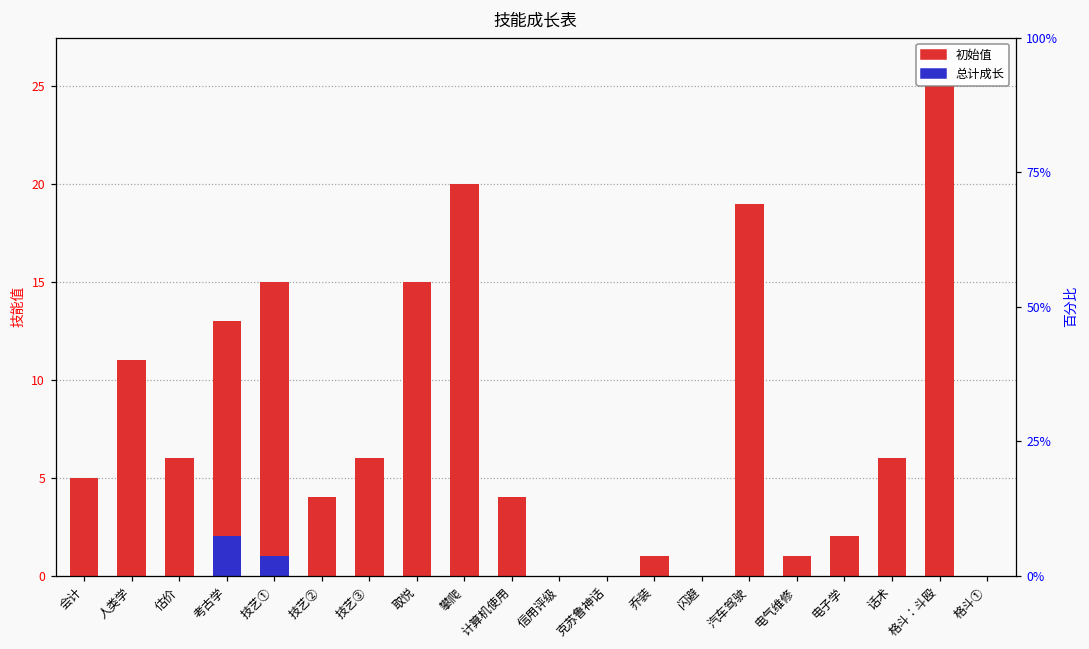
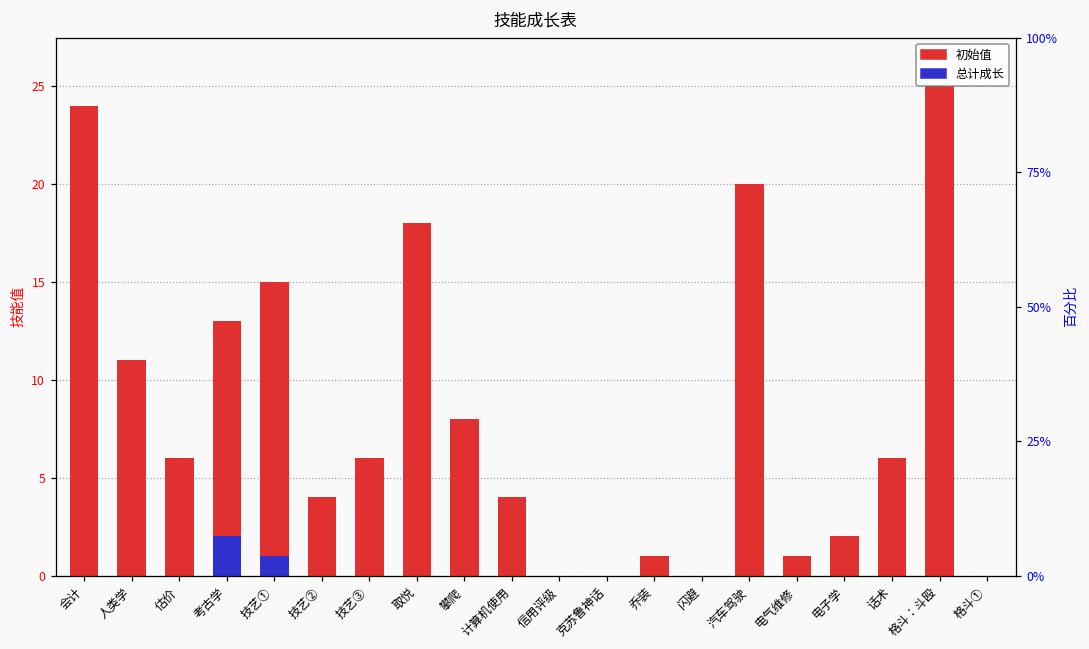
初始值, 会计: 5 -> 24
初始值, 取悦: 15 -> 18
初始值, 攀爬: 20 -> 8
初始值, 汽车驾驶: 19 -> 20
